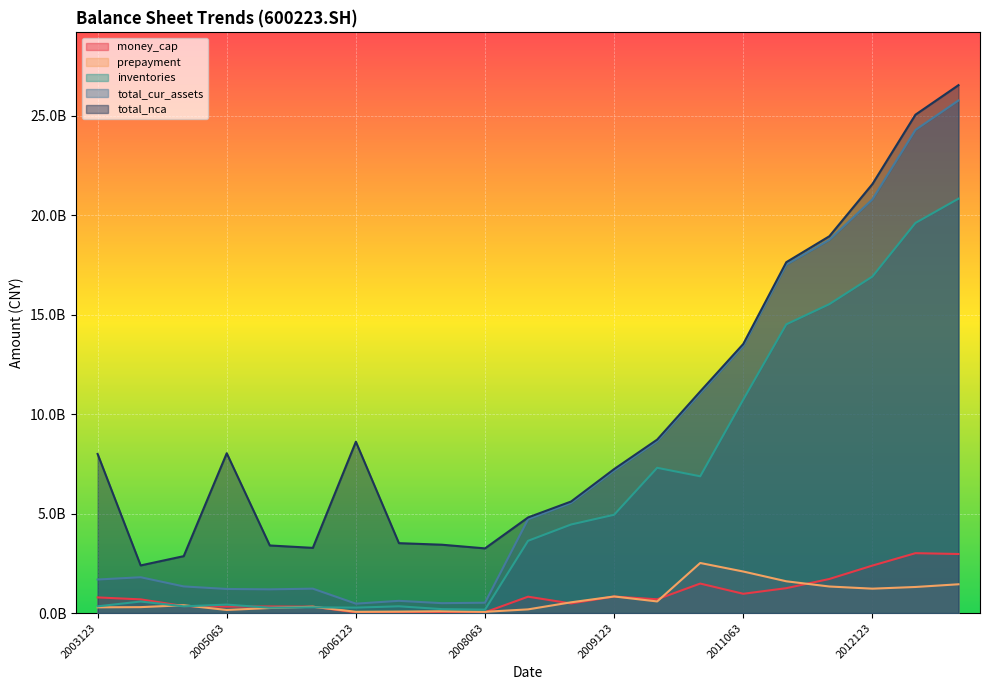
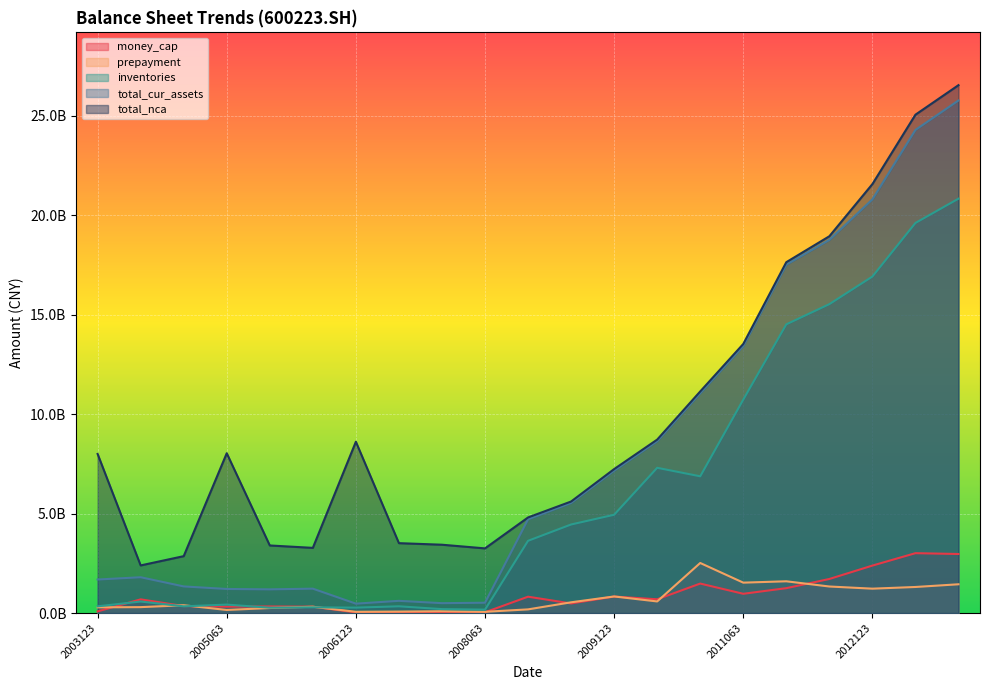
money_cap, 2003123: 800000000 -> 100000000
prepayment, 2011063: 2100000000 -> 1500000000
